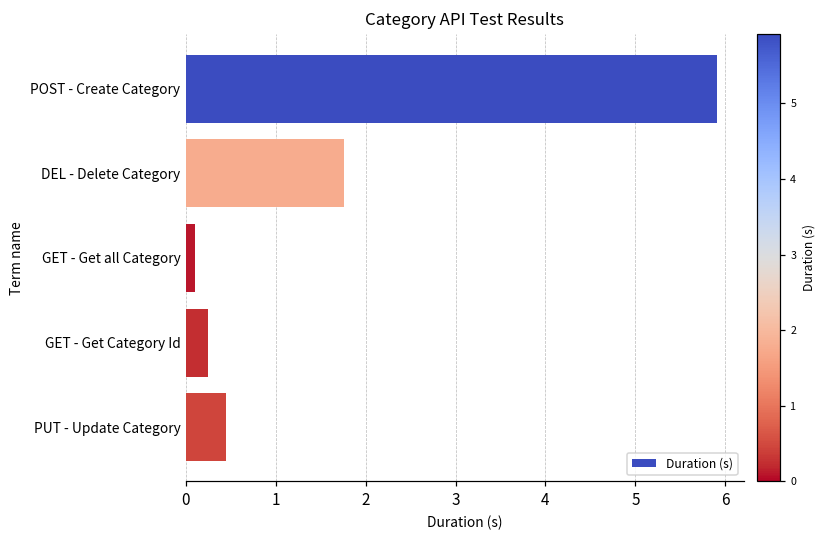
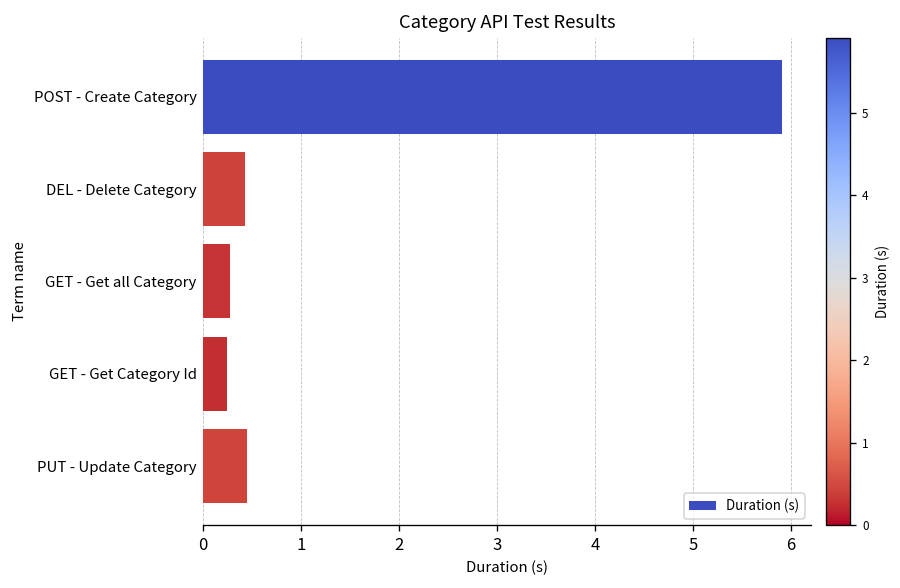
DEL - Delete Category: 1.8 -> 0.4
GET - Get all Category: 0.1 -> 0.3
